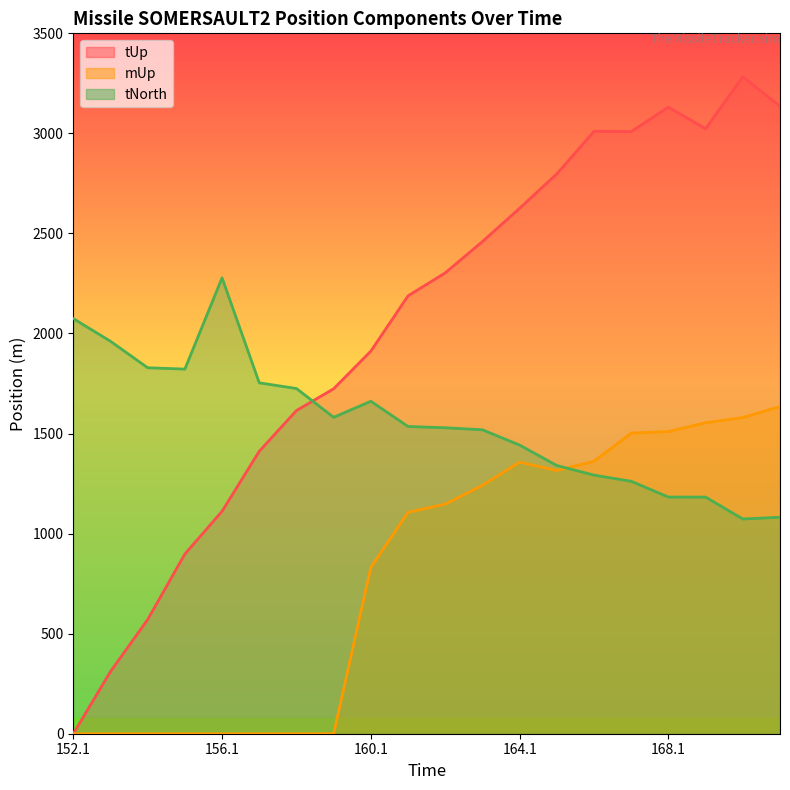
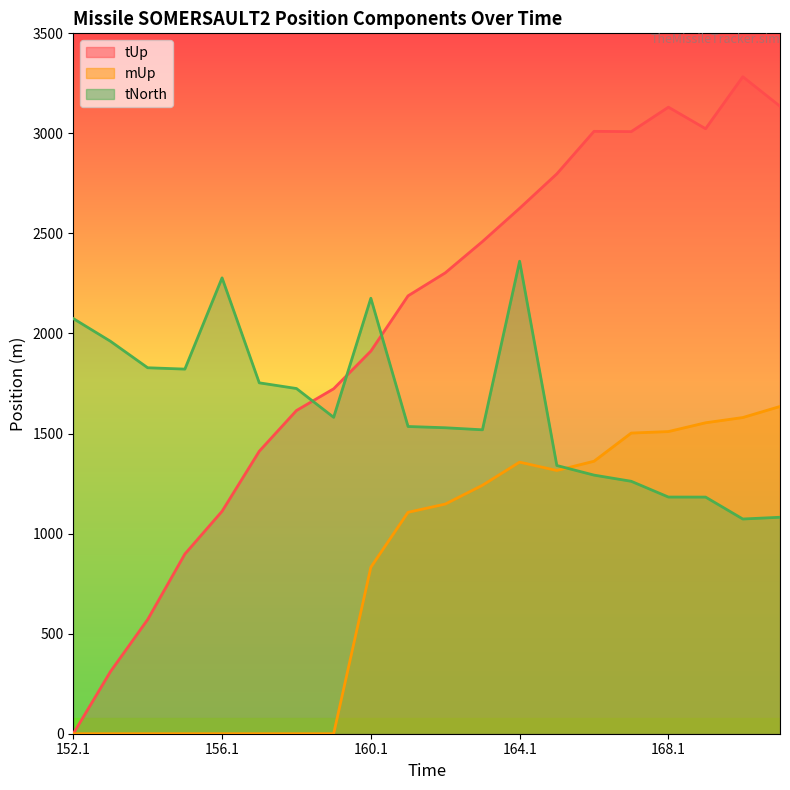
tNorth, 160.1: 1660 -> 2180
tNorth, 164.1: 1440 -> 2360
